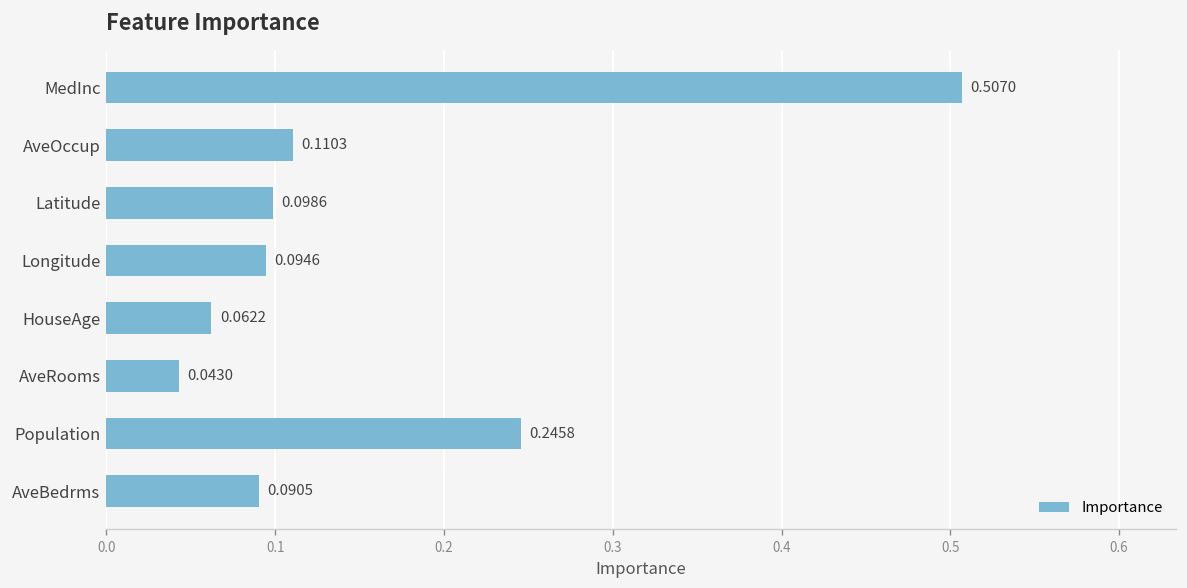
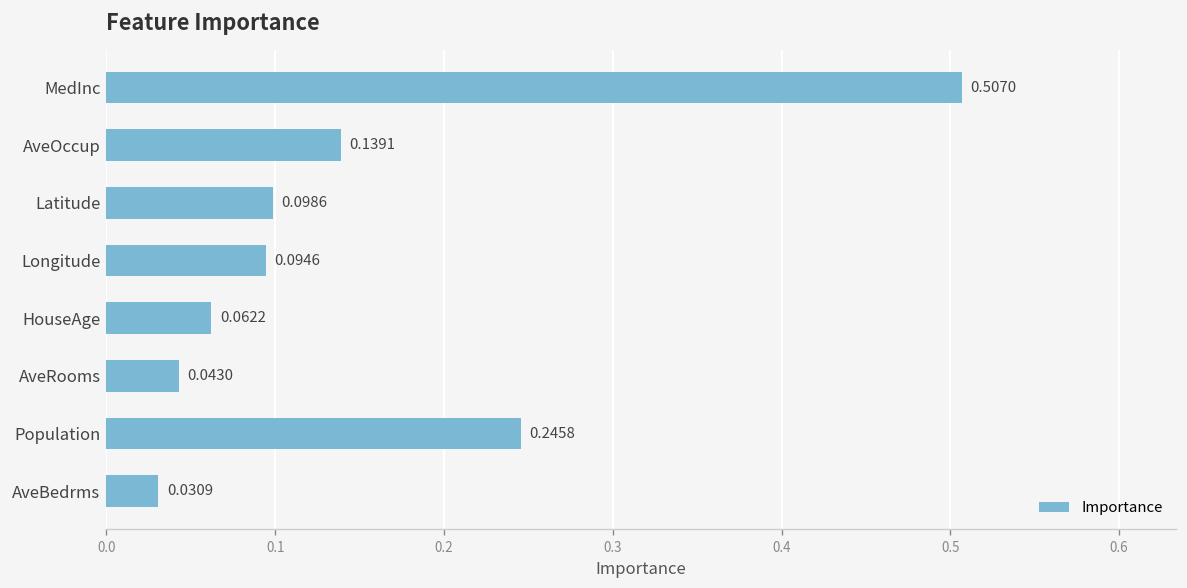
AveOccup: 0.1103 -> 0.1391
AveBedrms: 0.0905 -> 0.0309
